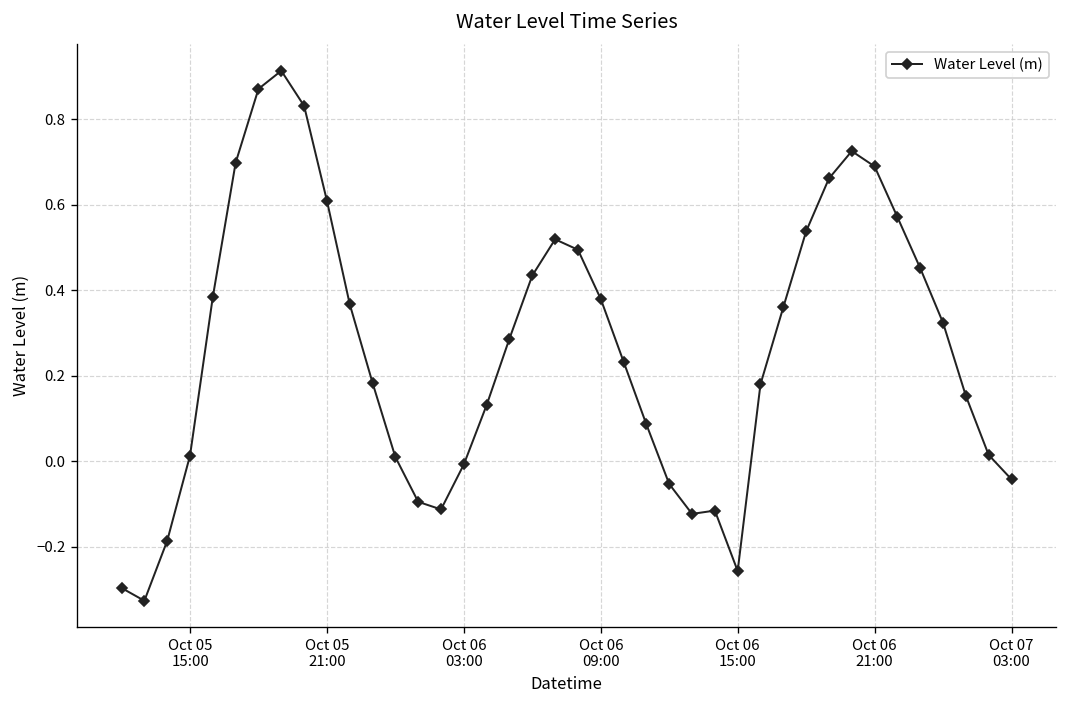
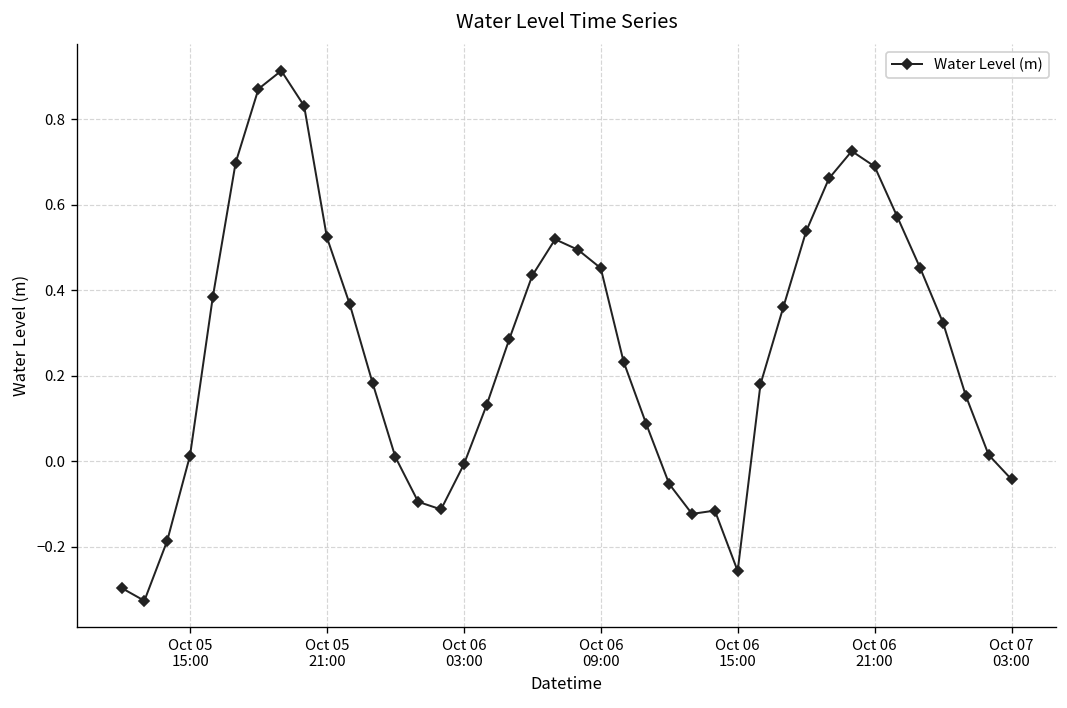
Oct 05 21:00: 0.61 -> 0.52
Oct 06 09:00: 0.38 -> 0.45
